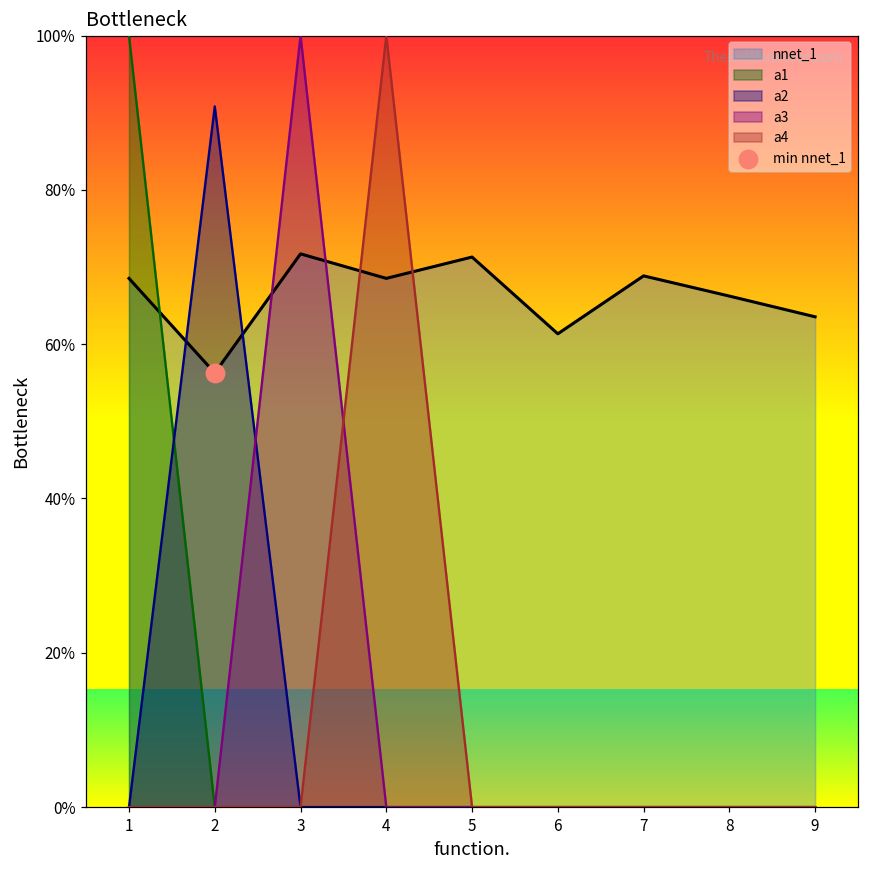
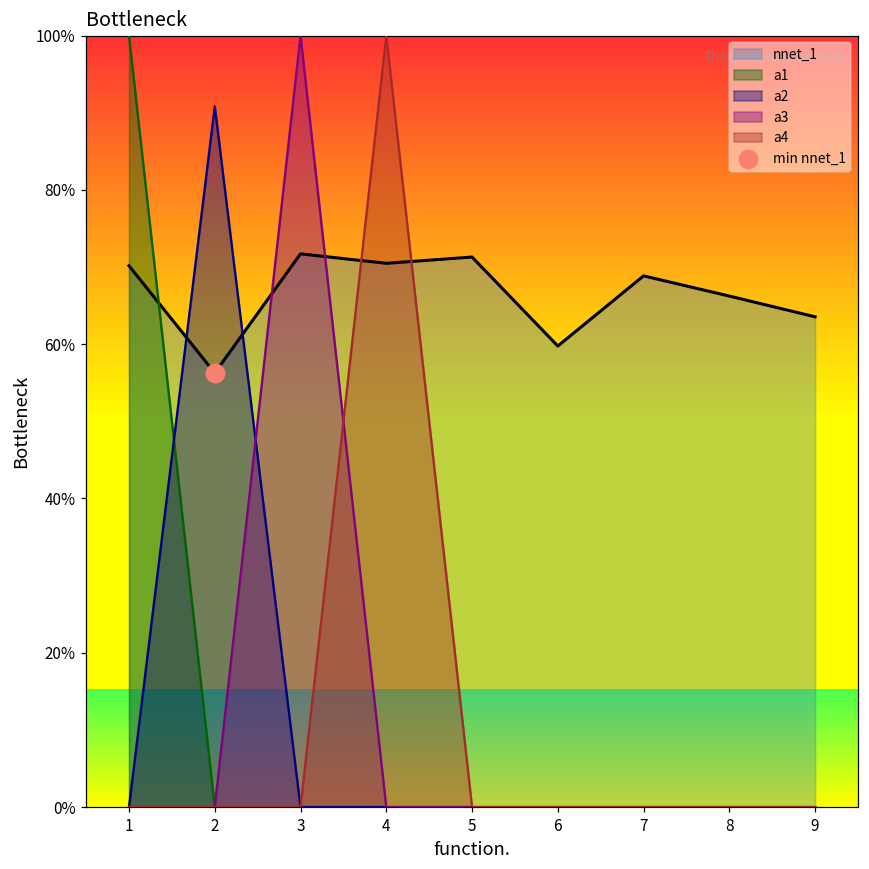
nnet_1, 1: 69% -> 70%
nnet_1, 4: 69% -> 70%
nnet_1, 6: 61% -> 60%
